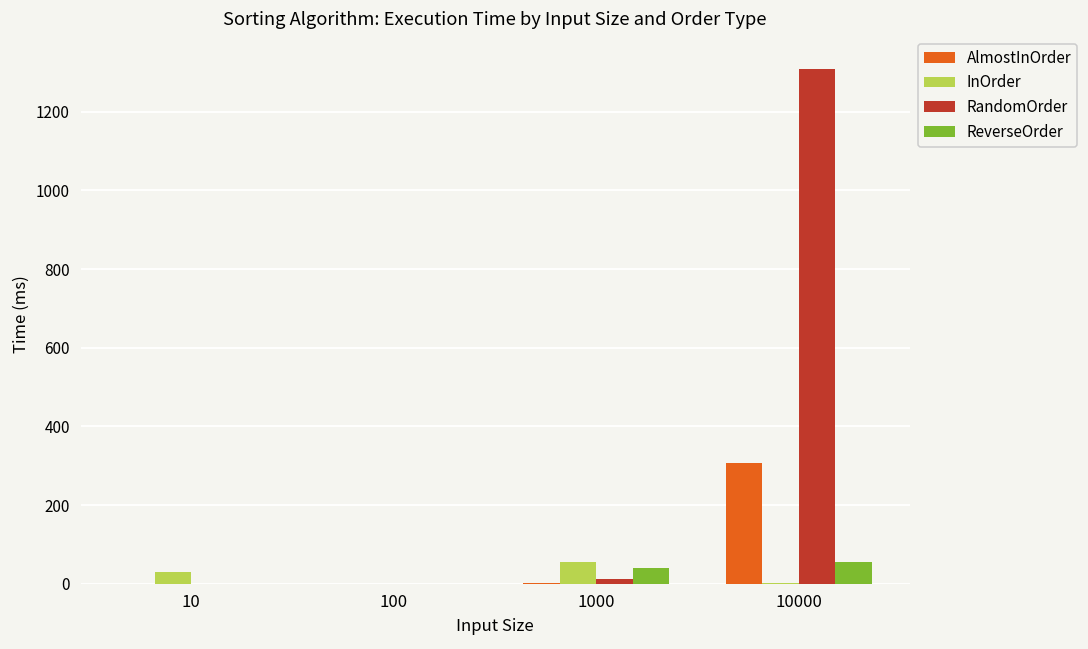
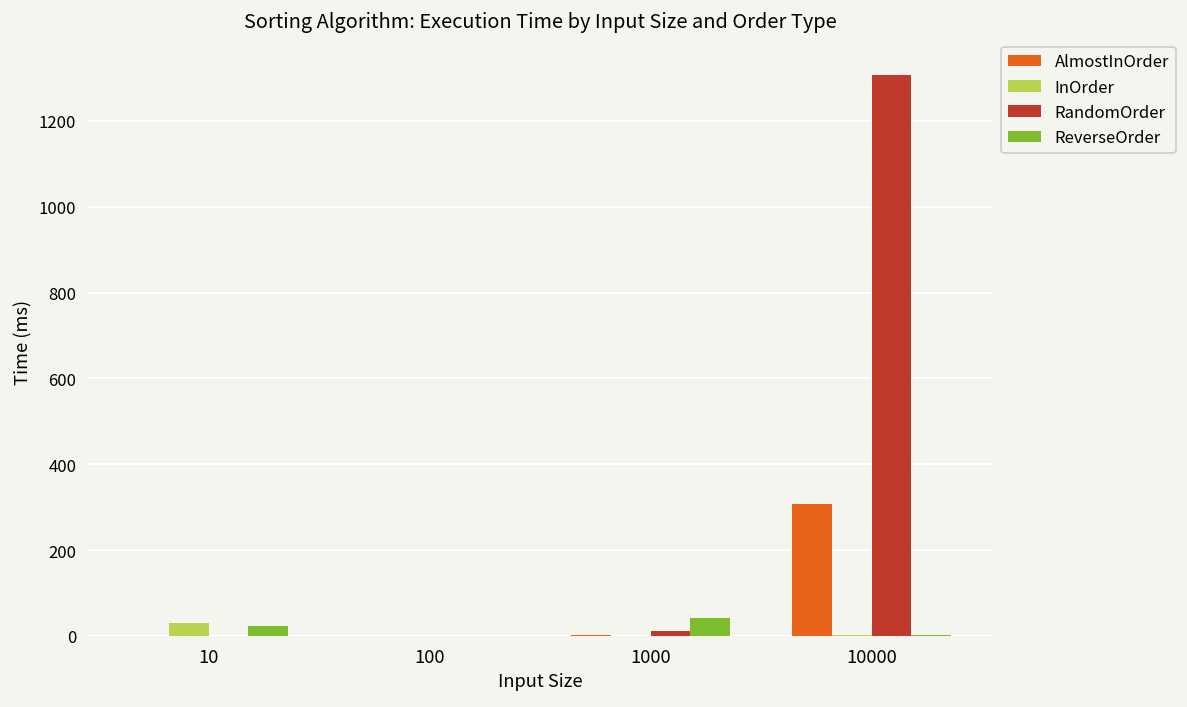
ReverseOrder, 10: 0 -> 20
InOrder, 1000: 60 -> 0
ReverseOrder, 10000: 60 -> 0
